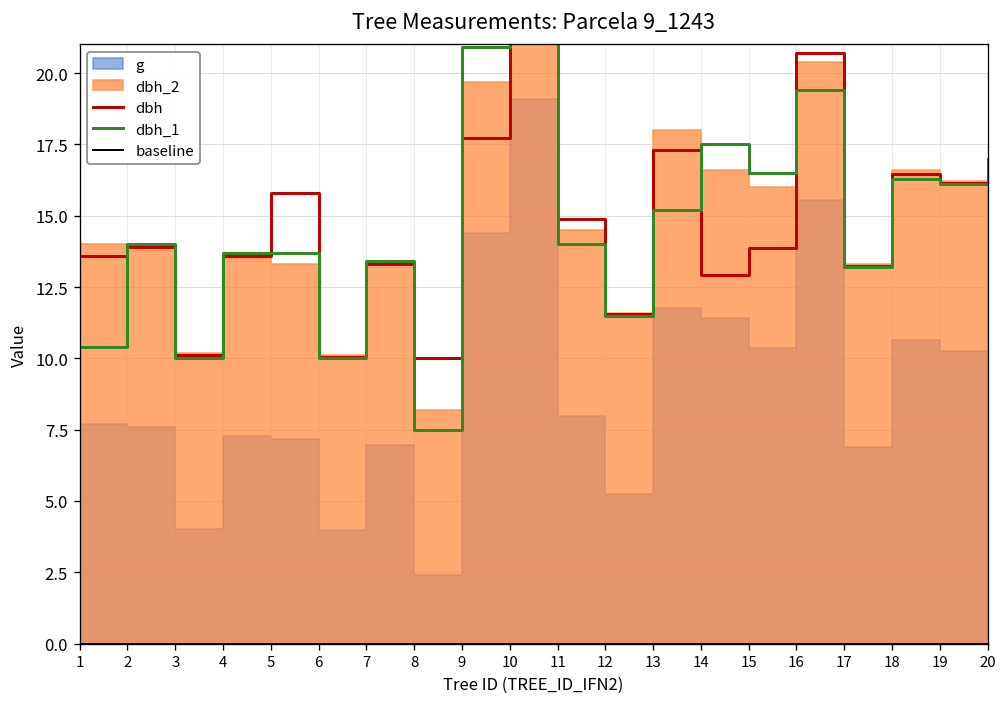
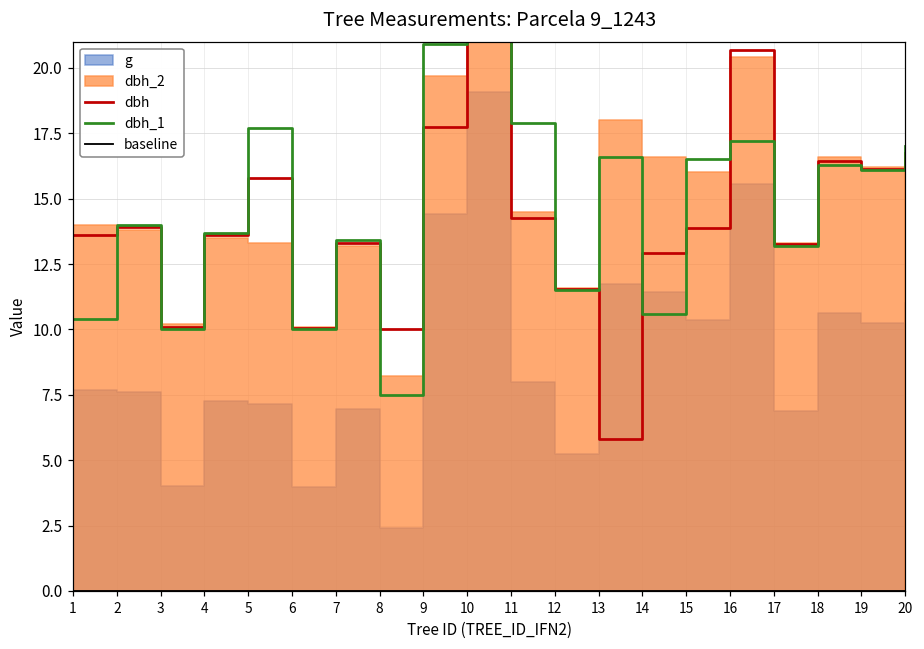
dbh_1, 5: 13.7 -> 17.7
dbh, 11: 14.9 -> 14.3
dbh_1, 11: 14.0 -> 17.9
dbh, 13: 17.3 -> 5.8
dbh_1, 13: 15.2 -> 16.6
dbh_1, 14: 17.5 -> 10.6
dbh_1, 16: 19.4 -> 17.2
